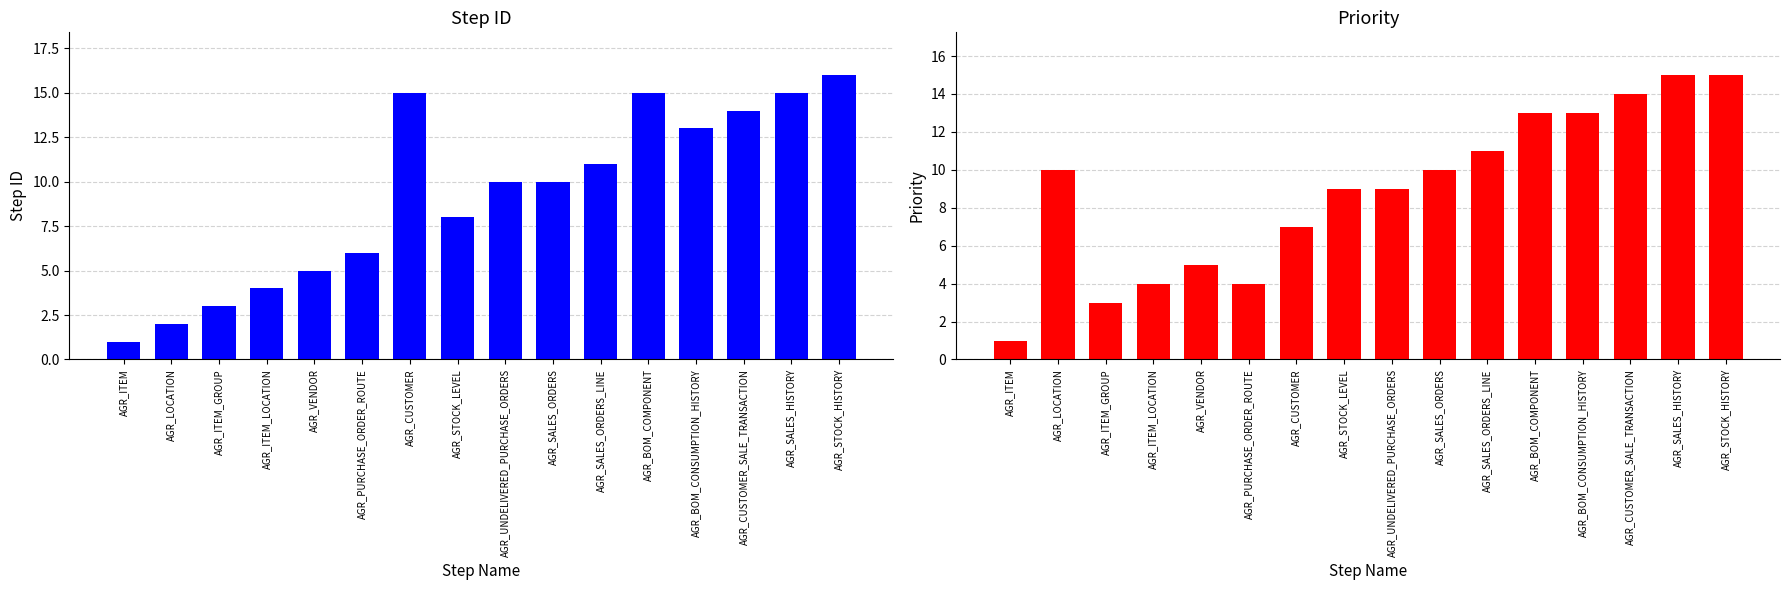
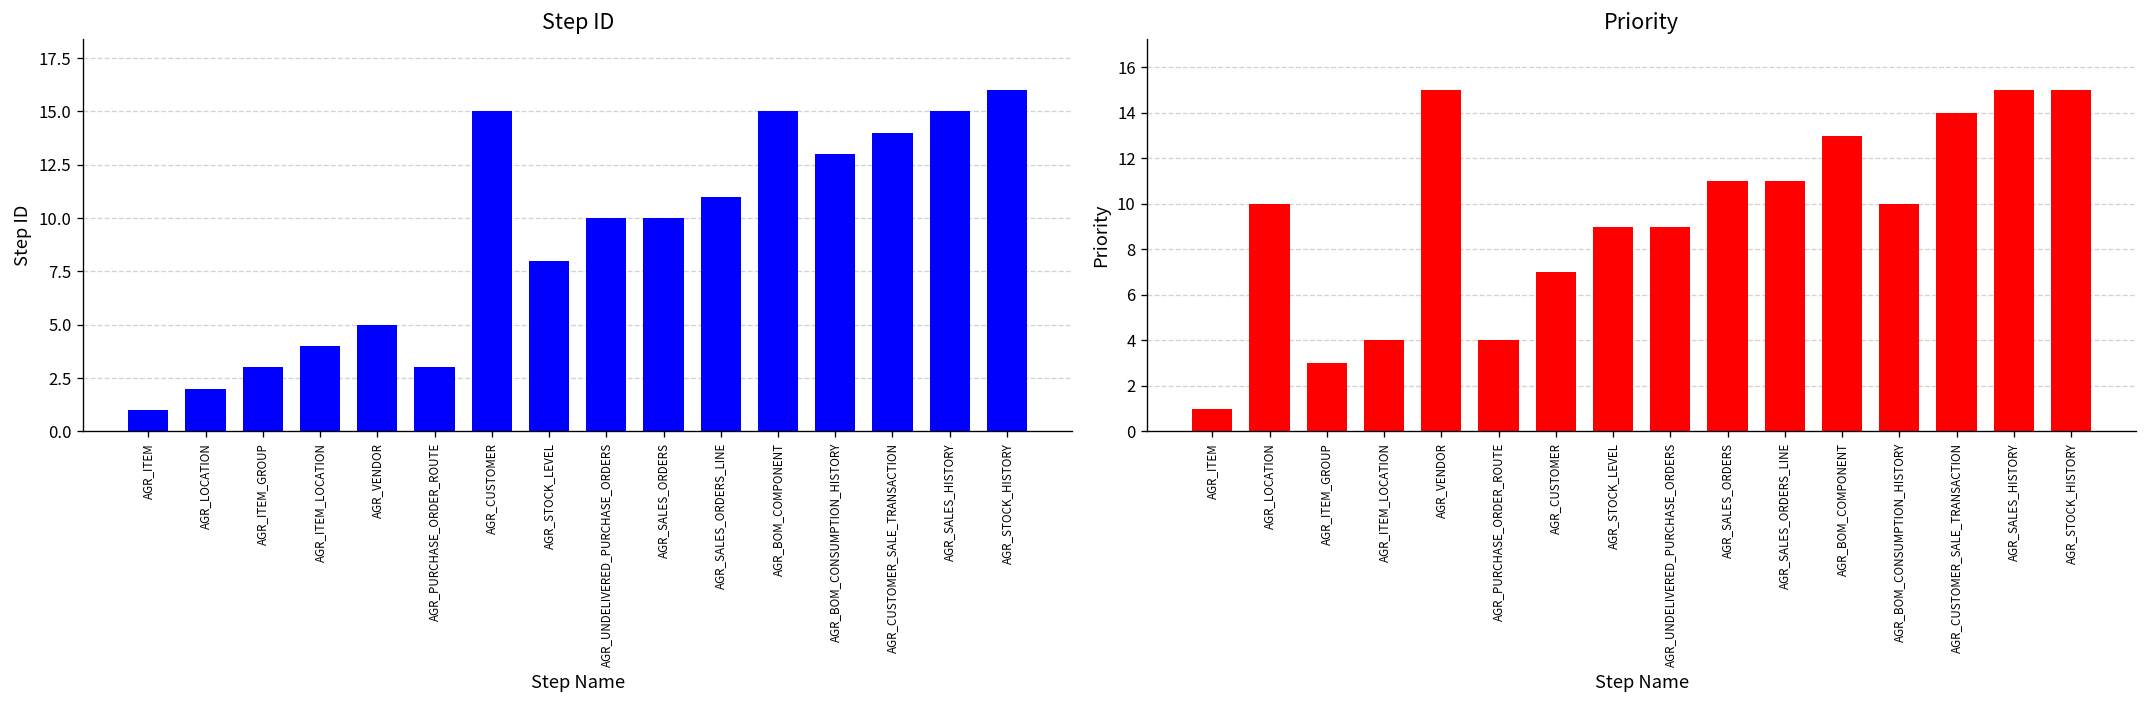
Step ID, AGR_PURCHASE_ORDER_ROUTE: 6 -> 3
Priority, AGR_VENDOR: 5 -> 15
Priority, AGR_SALES_ORDERS: 10 -> 11
Priority, AGR_BOM_CONSUMPTION_HISTORY: 13 -> 10
